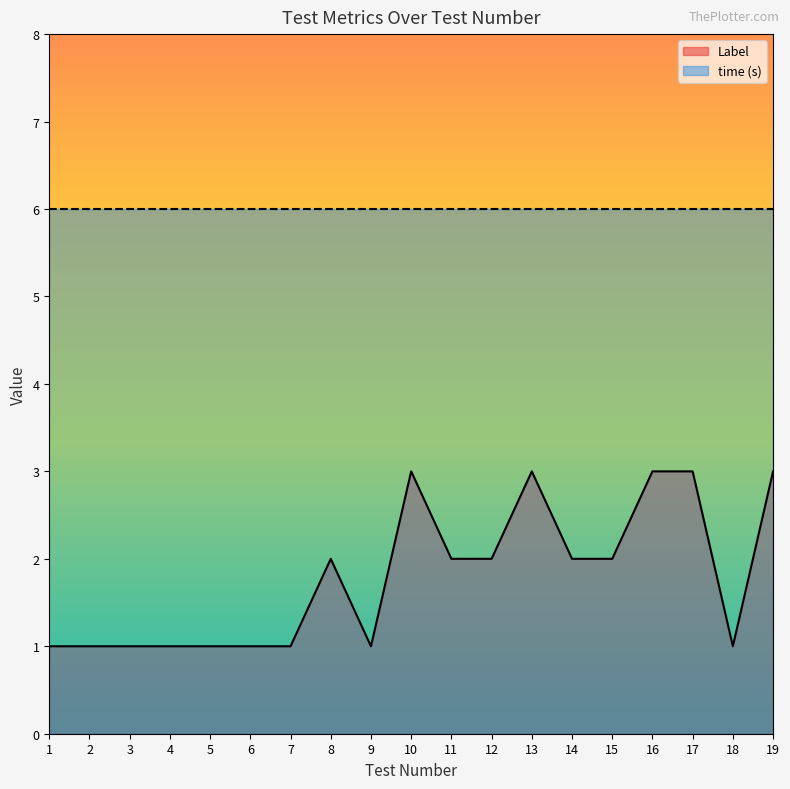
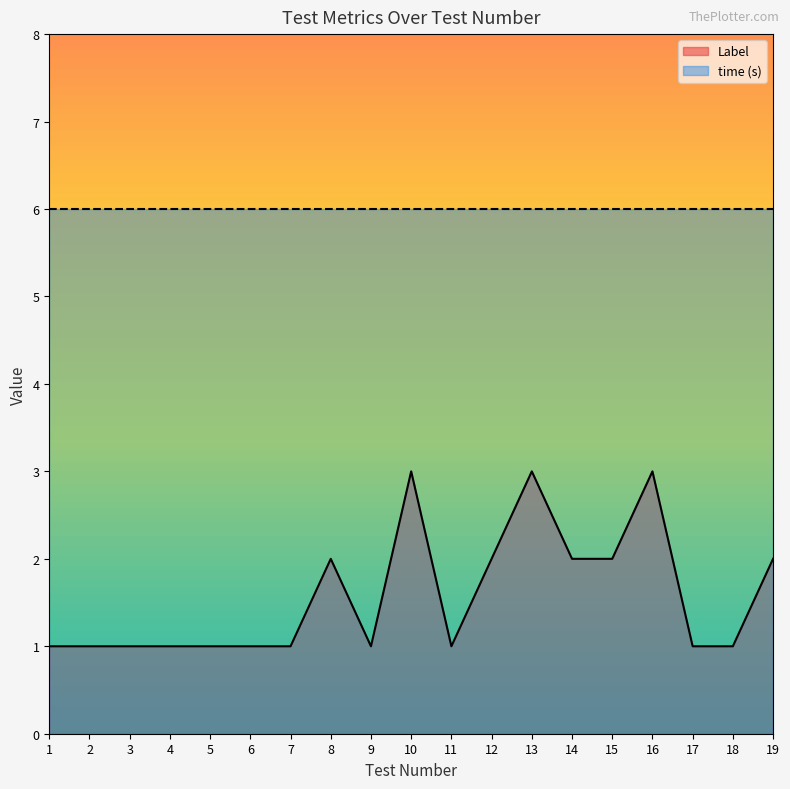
Label, 11: 2 -> 1
Label, 17: 3 -> 1
Label, 19: 3 -> 2
